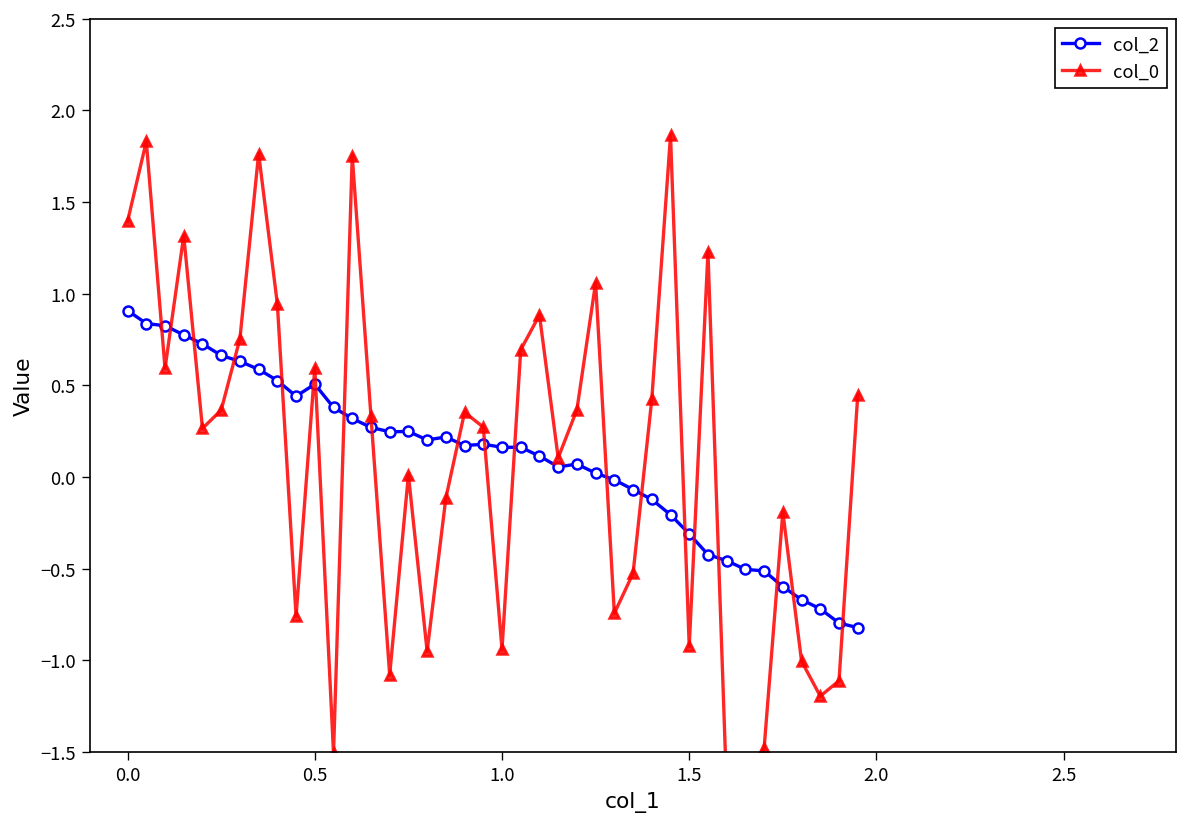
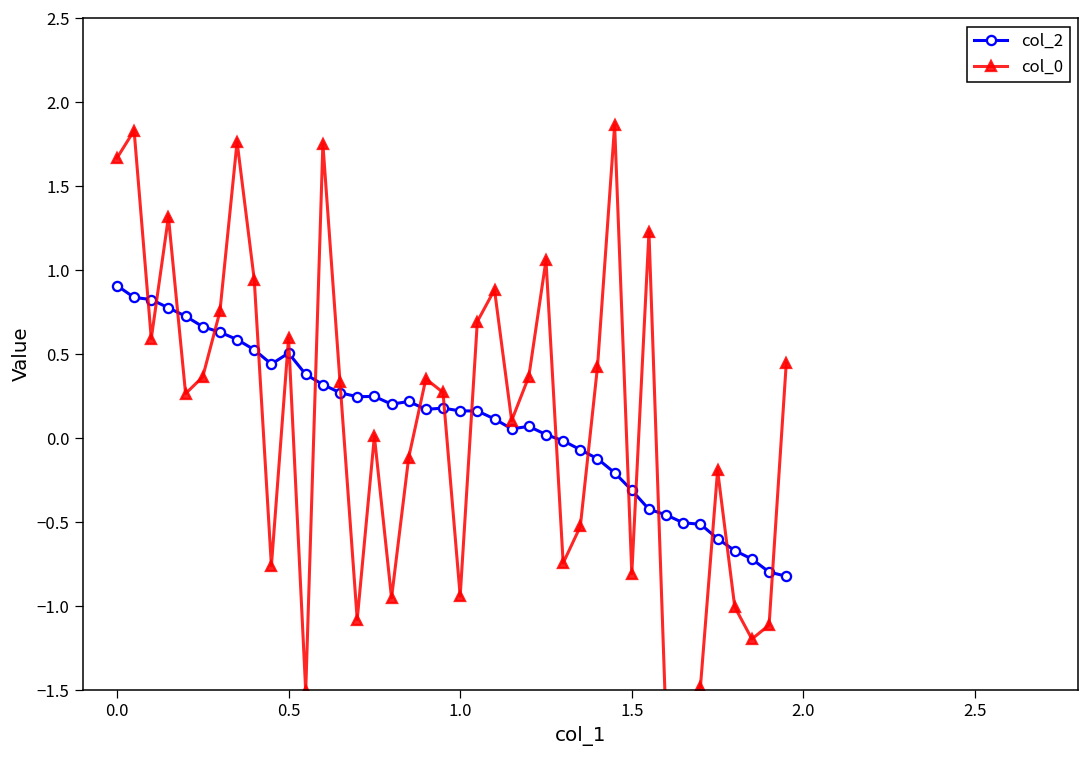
col_0, 0.0: 1.40 -> 1.67
col_0, 1.5: -0.92 -> -0.81
